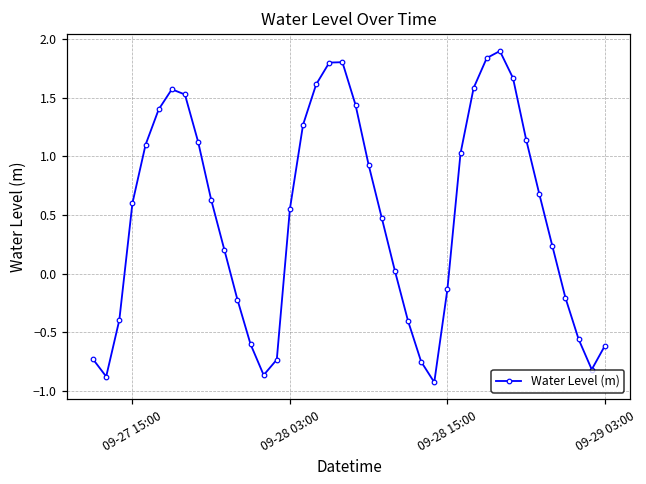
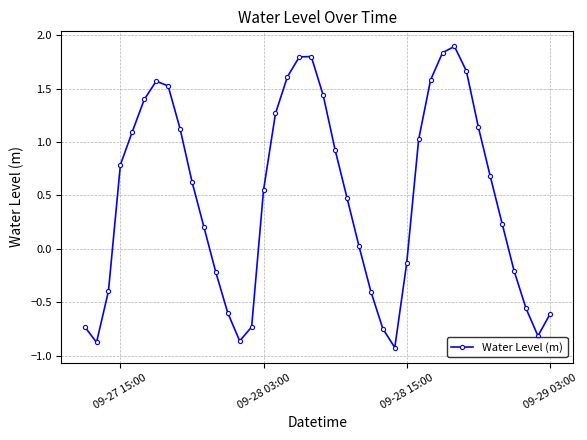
09-27 15:00: 0.60 -> 0.79
